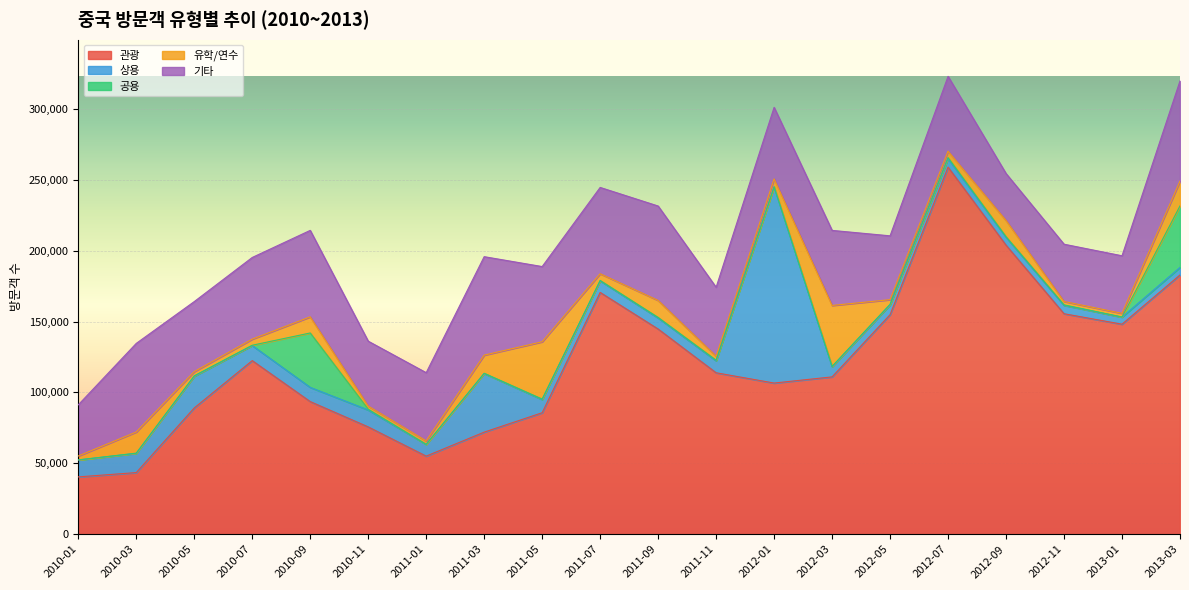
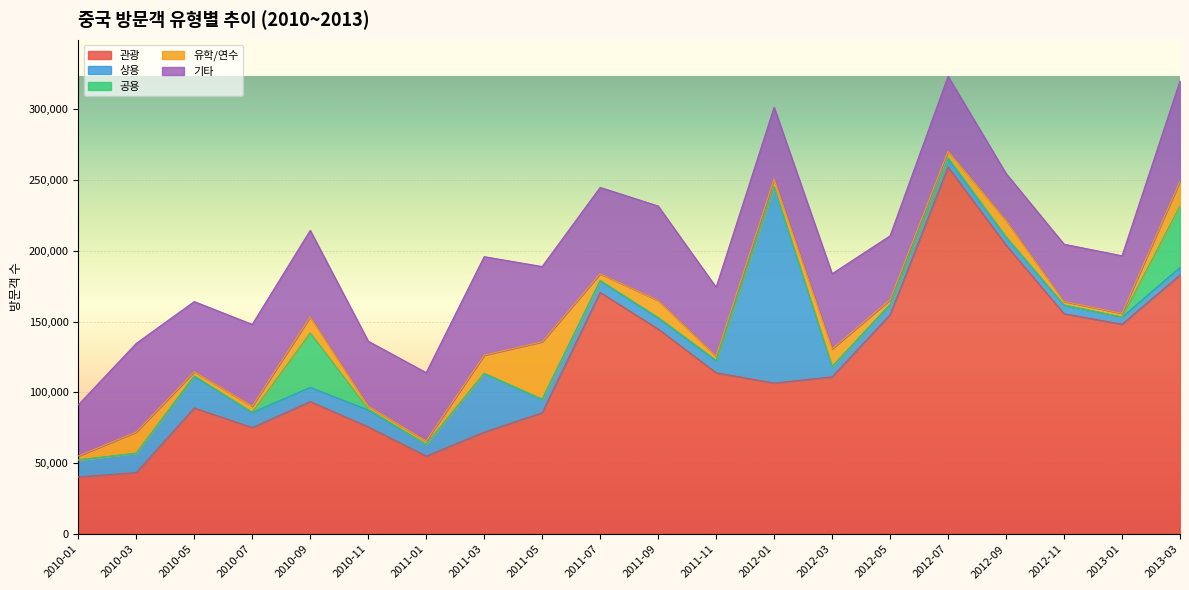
관광, 2010-07: 122,000 -> 75,000
유학/연수, 2012-03: 43,000 -> 12,000
